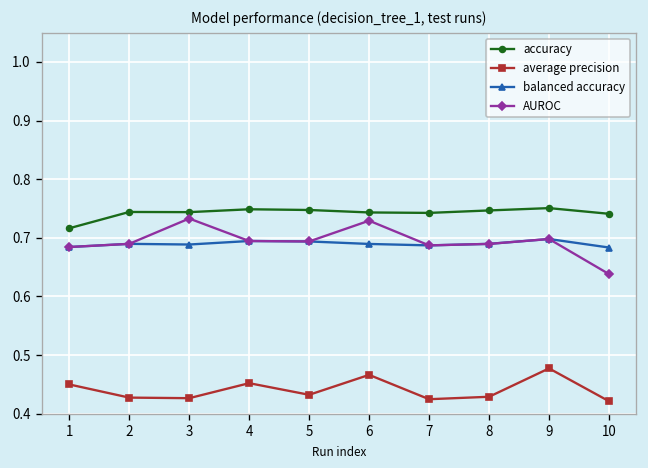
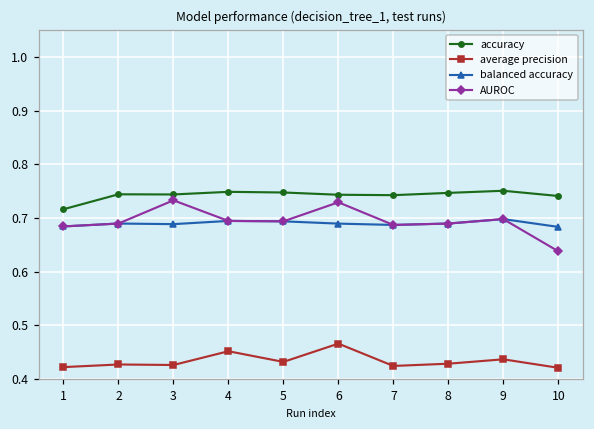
average precision, 1: 0.45 -> 0.42
average precision, 9: 0.48 -> 0.44
